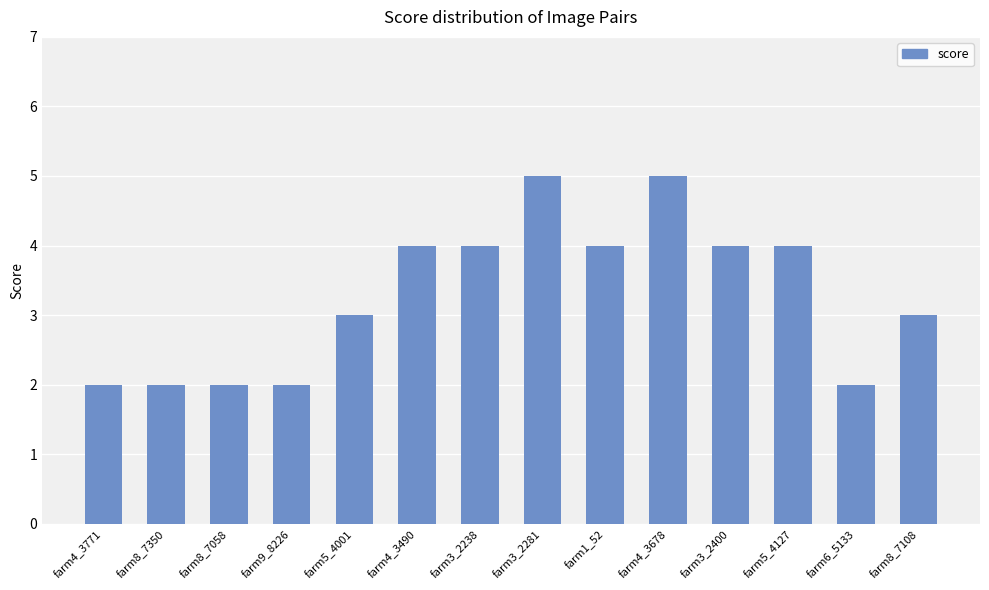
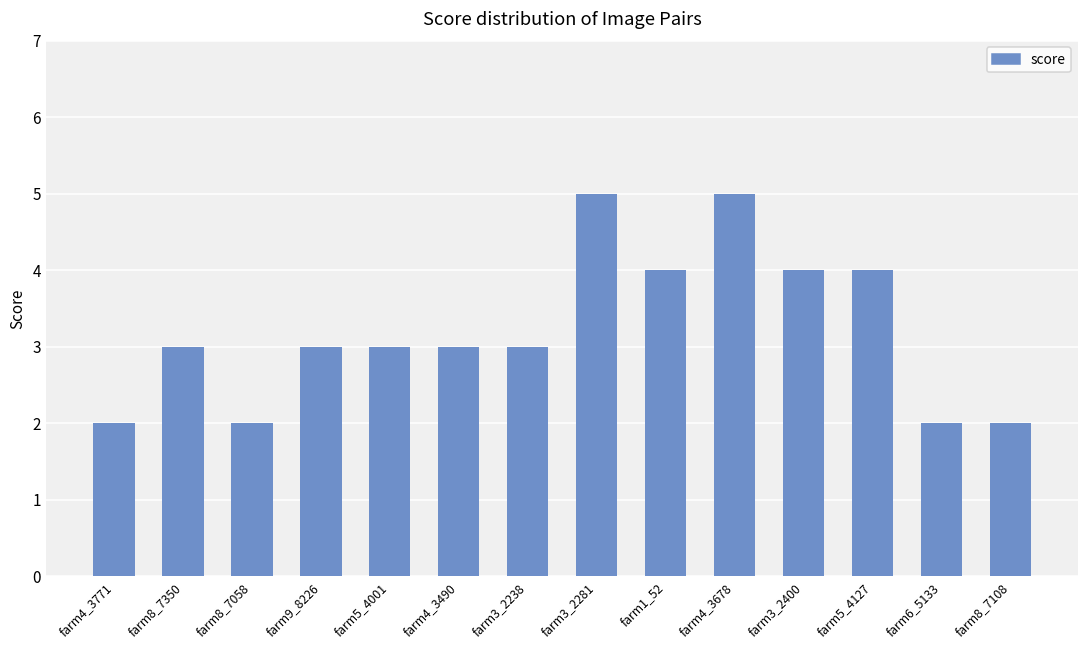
farm8_7350: 2 -> 3
farm9_8226: 2 -> 3
farm4_3490: 4 -> 3
farm3_2238: 4 -> 3
farm8_7108: 3 -> 2
